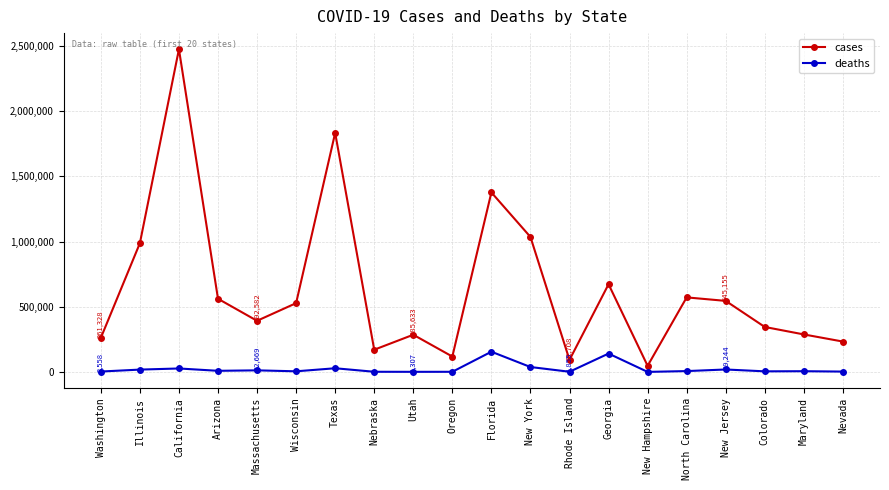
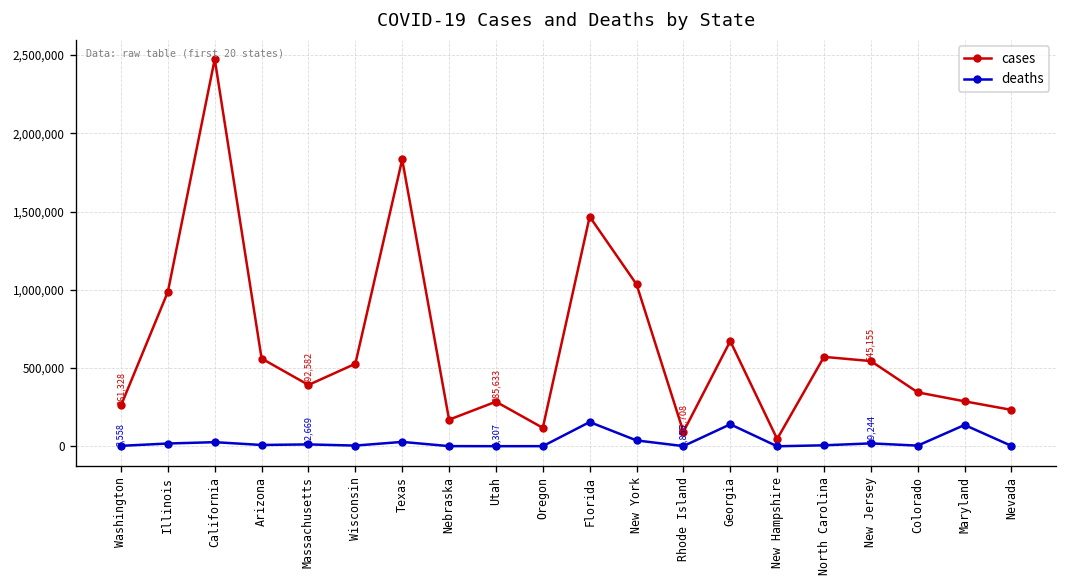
cases, Florida: 1,380,000 -> 1,470,000
deaths, Maryland: 10,000 -> 140,000
